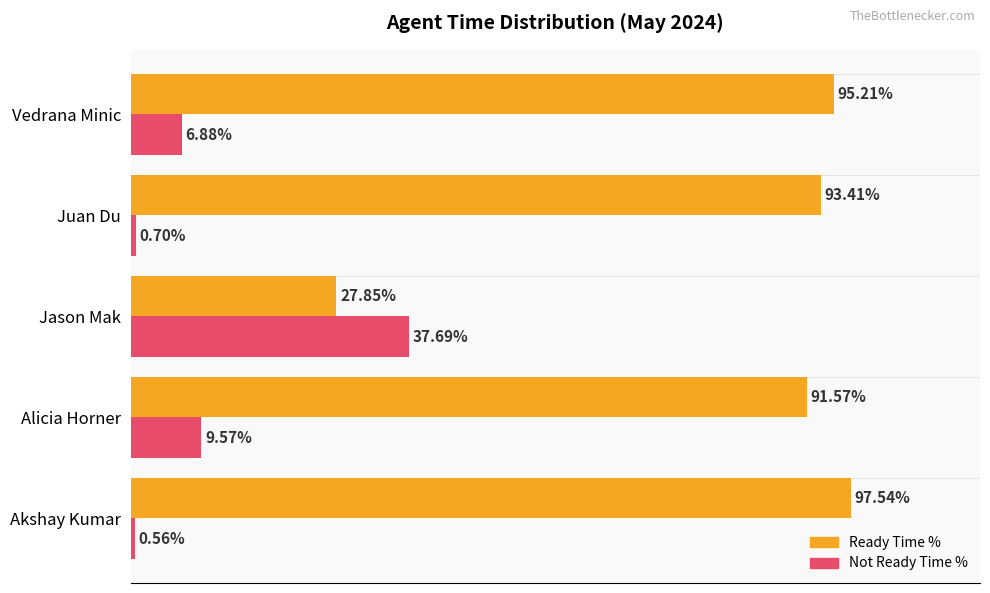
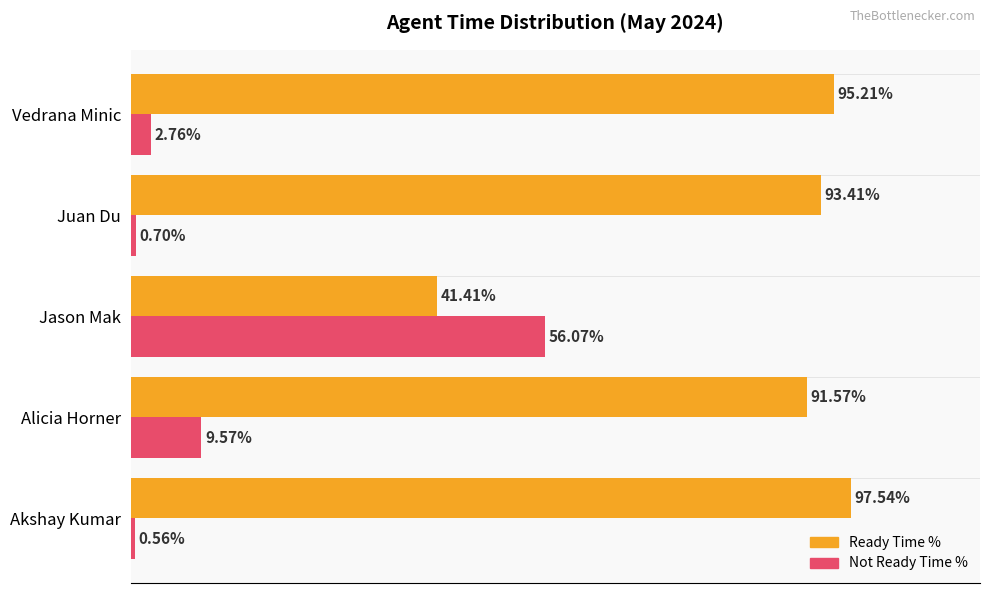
Not Ready Time %, Vedrana Minic: 6.88% -> 2.76%
Ready Time %, Jason Mak: 27.85% -> 41.41%
Not Ready Time %, Jason Mak: 37.69% -> 56.07%
